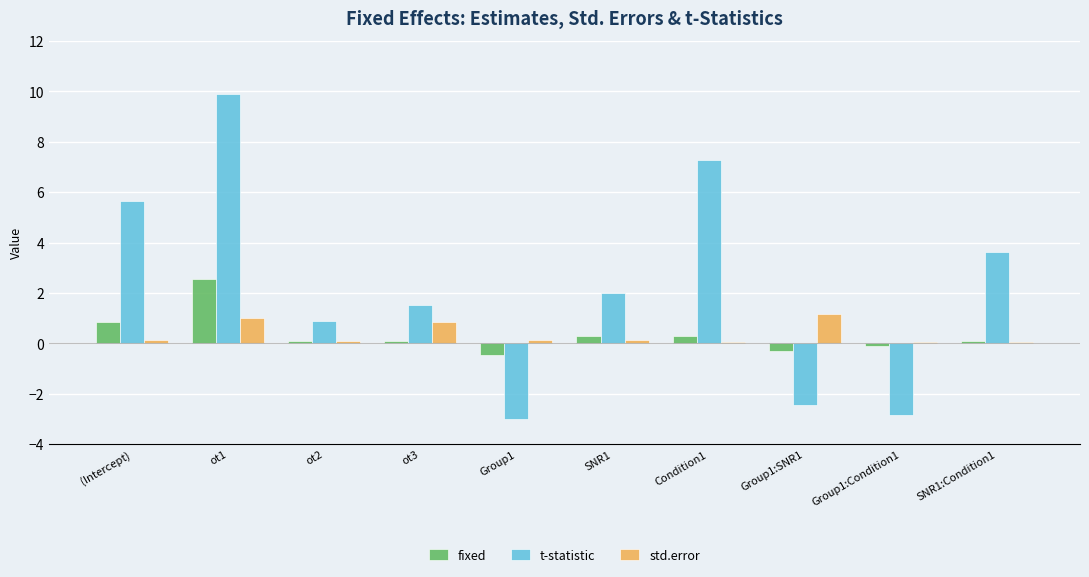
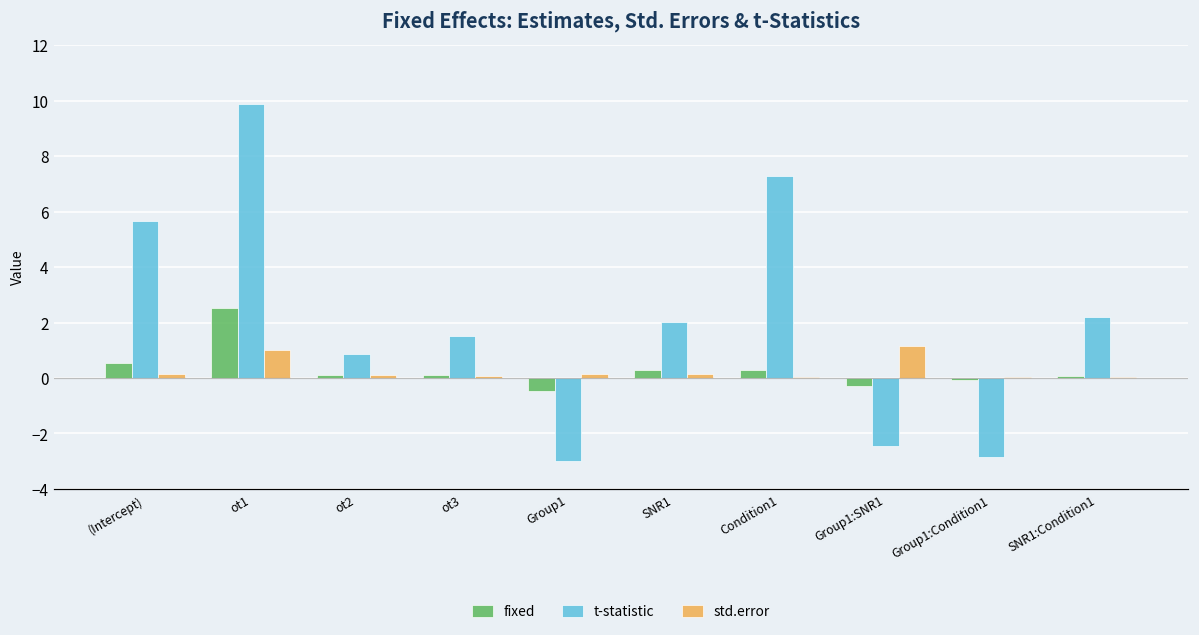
fixed, (Intercept): 0.9 -> 0.5
std.error, ot3: 0.9 -> 0.1
t-statistic, SNR1:Condition1: 3.6 -> 2.2
